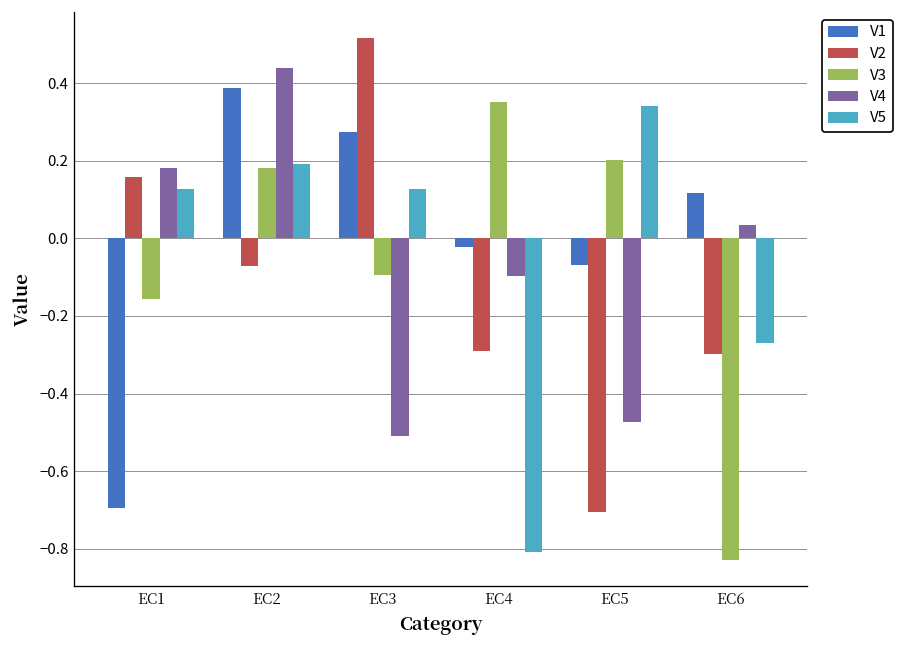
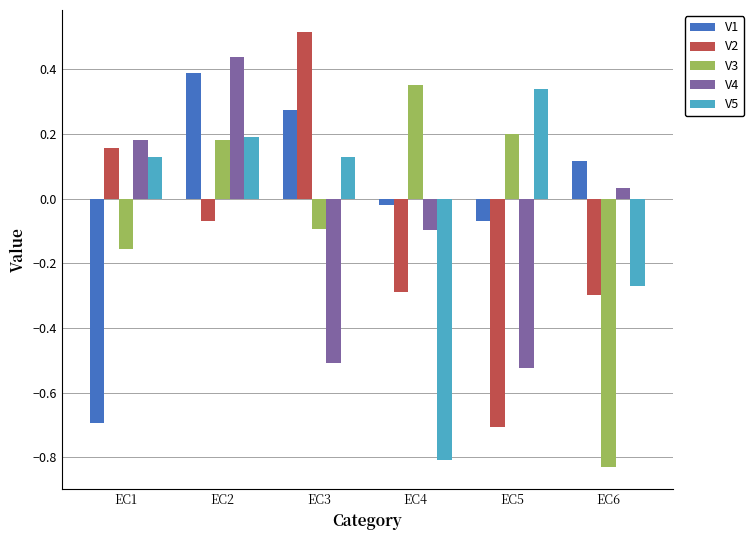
V4, EC5: -0.47 -> -0.52
